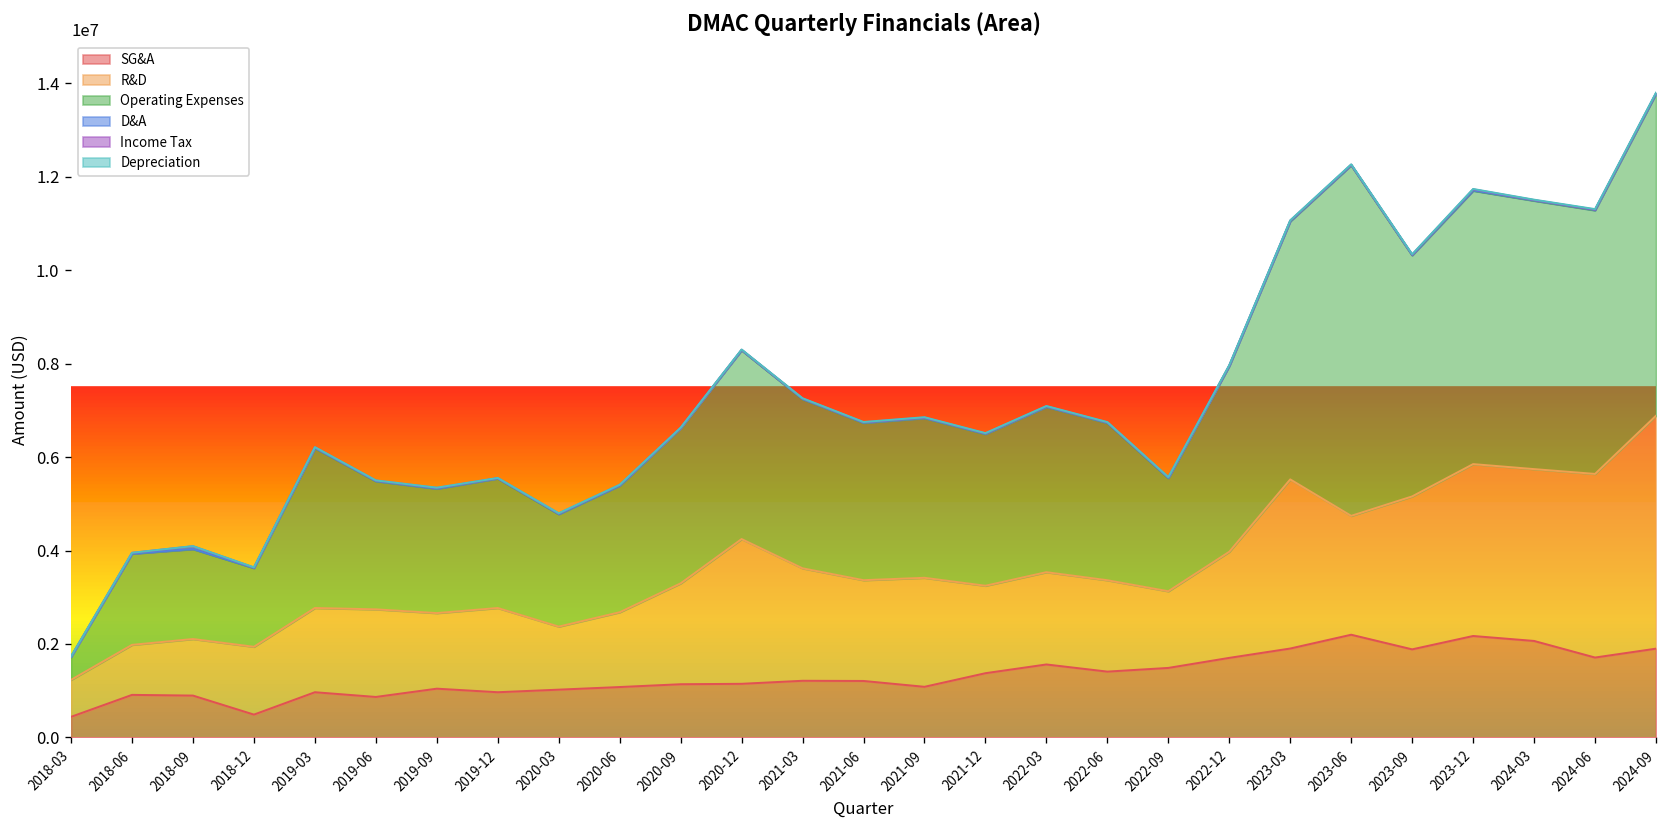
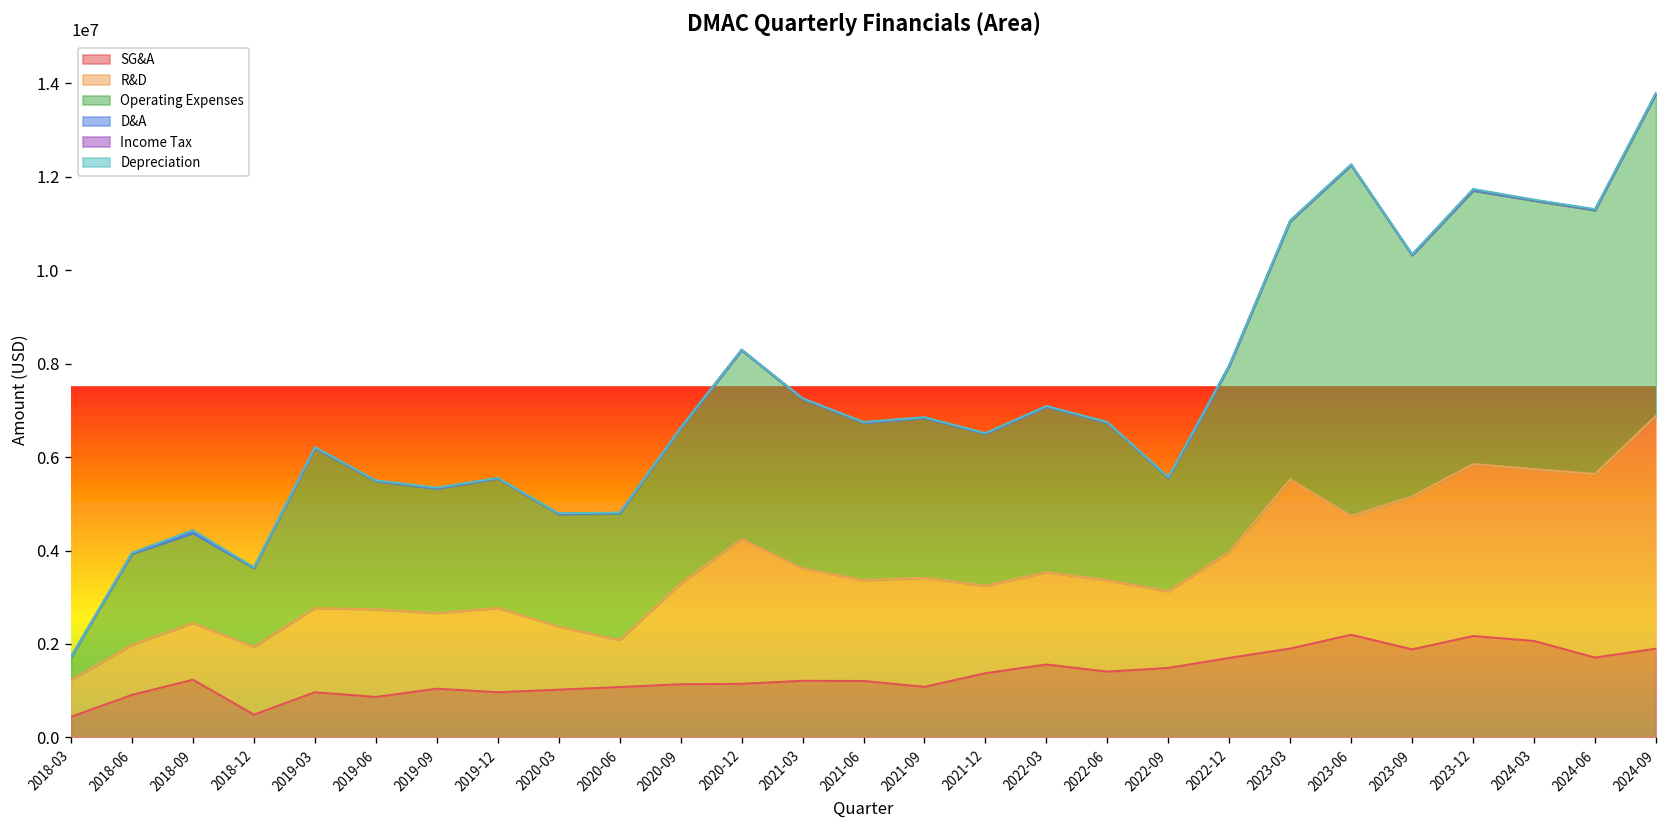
SG&A, 2018-09: 900000 -> 1200000
R&D, 2020-06: 1600000 -> 1000000
